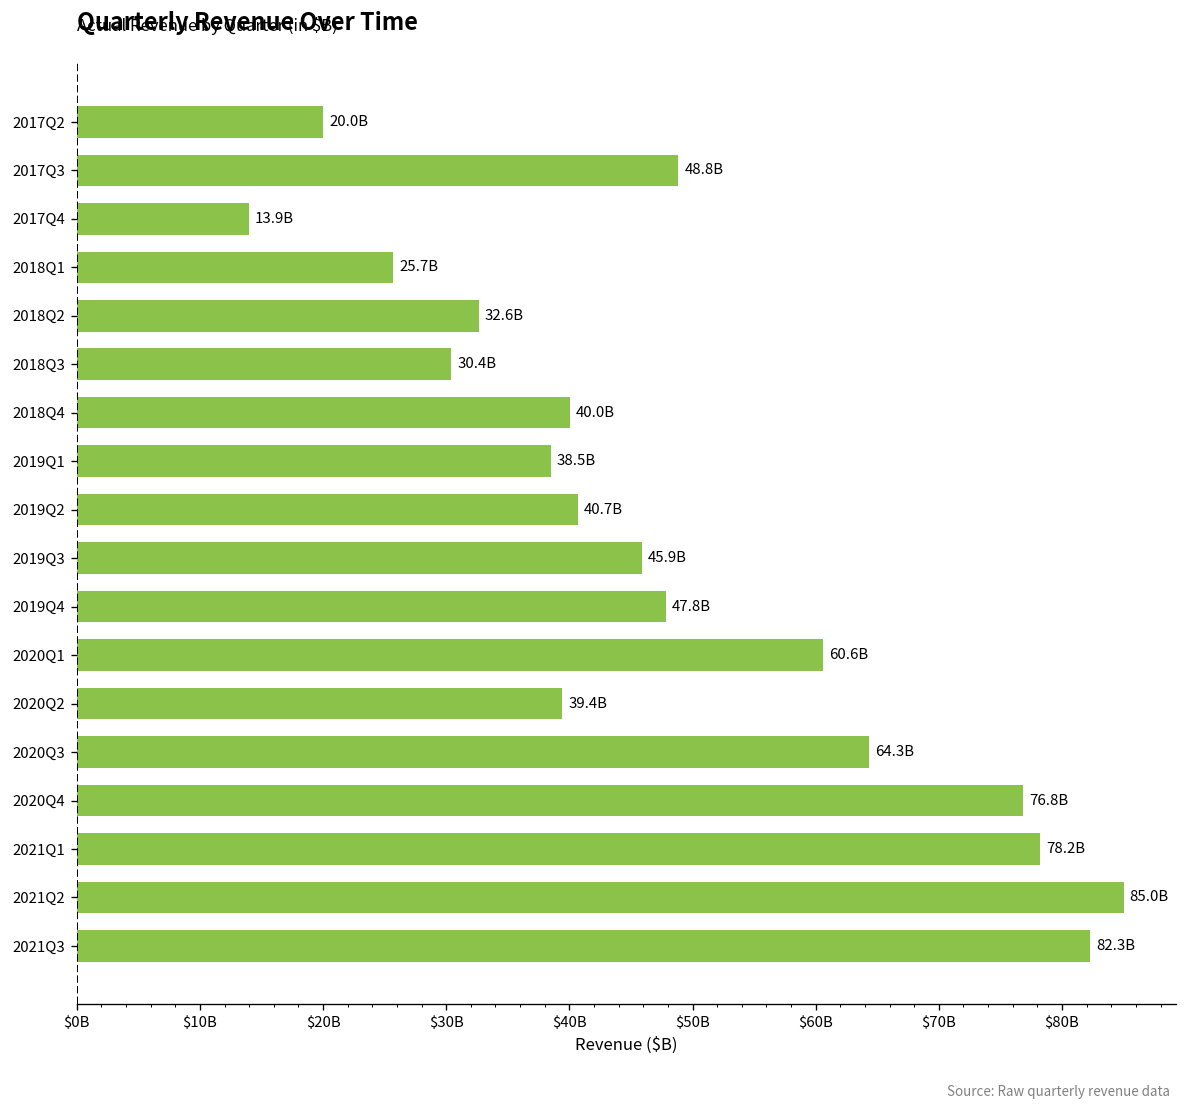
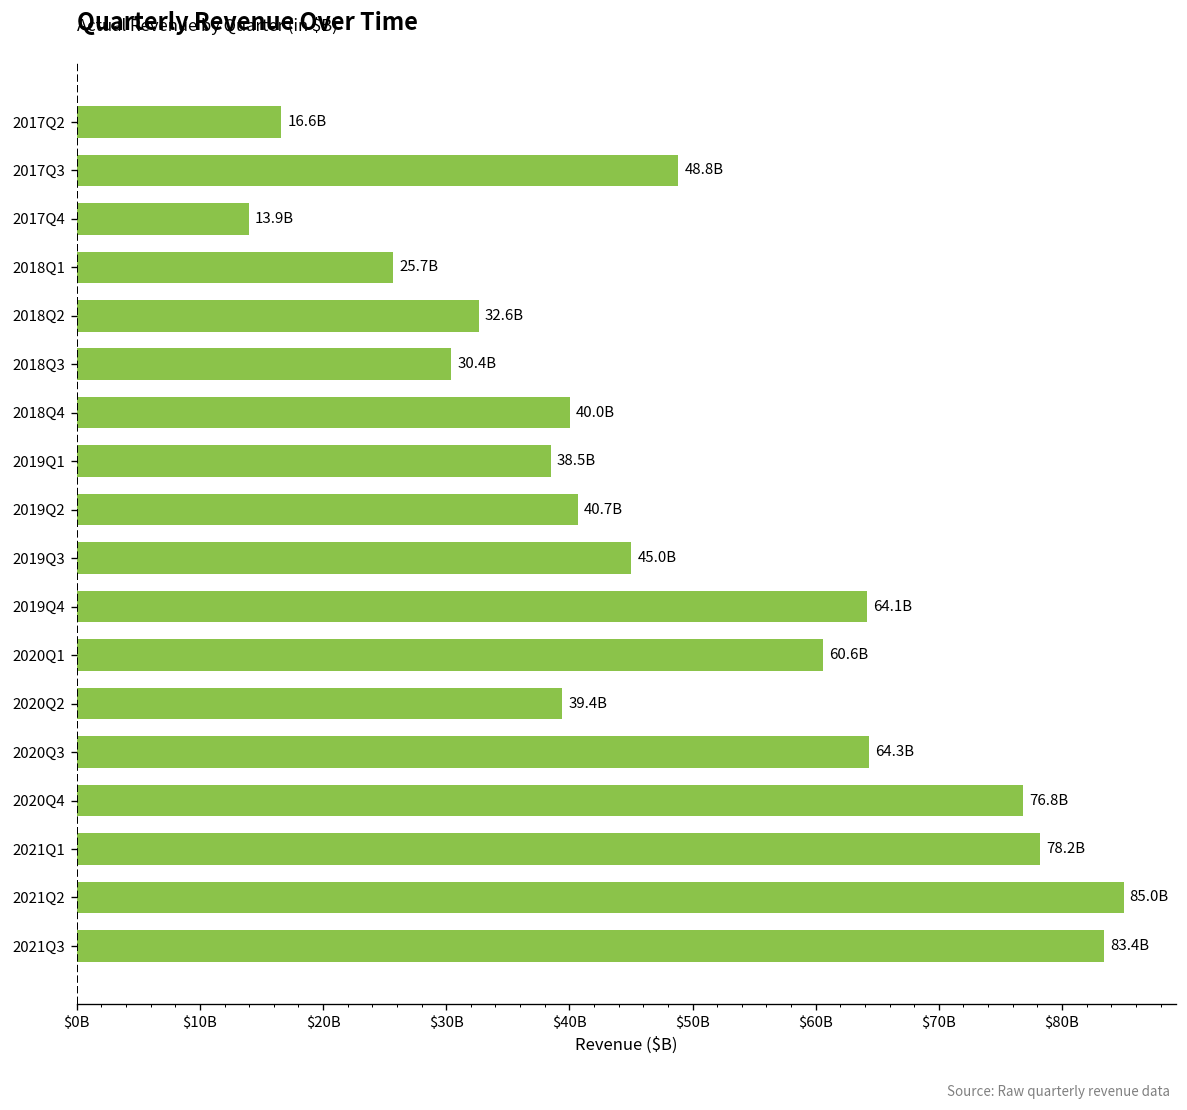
2017Q2: 20.0B -> 16.6B
2019Q3: 45.9B -> 45.0B
2019Q4: 47.8B -> 64.1B
2021Q3: 82.3B -> 83.4B
